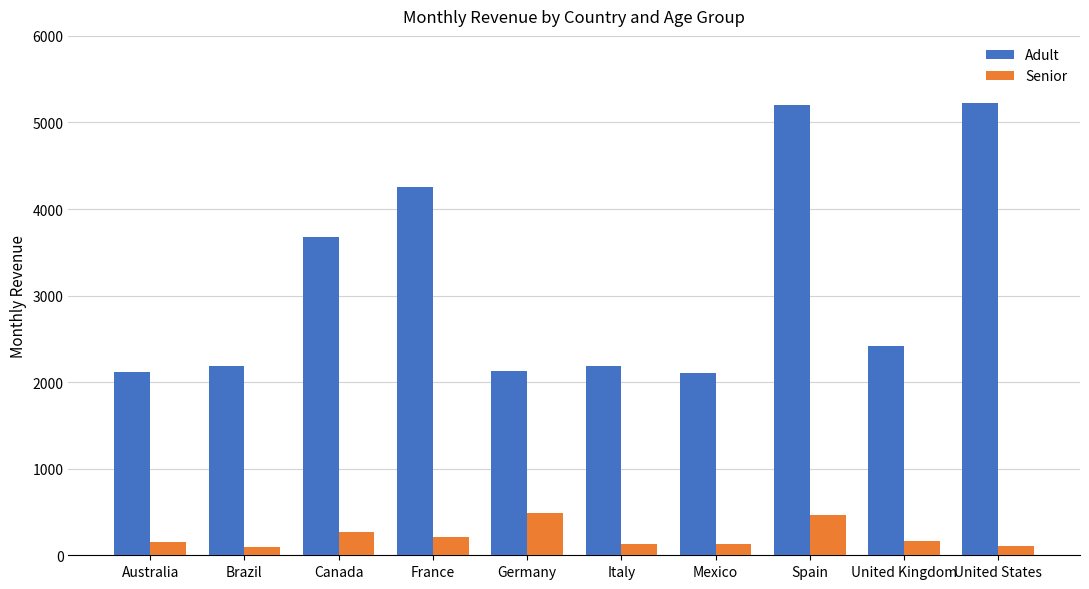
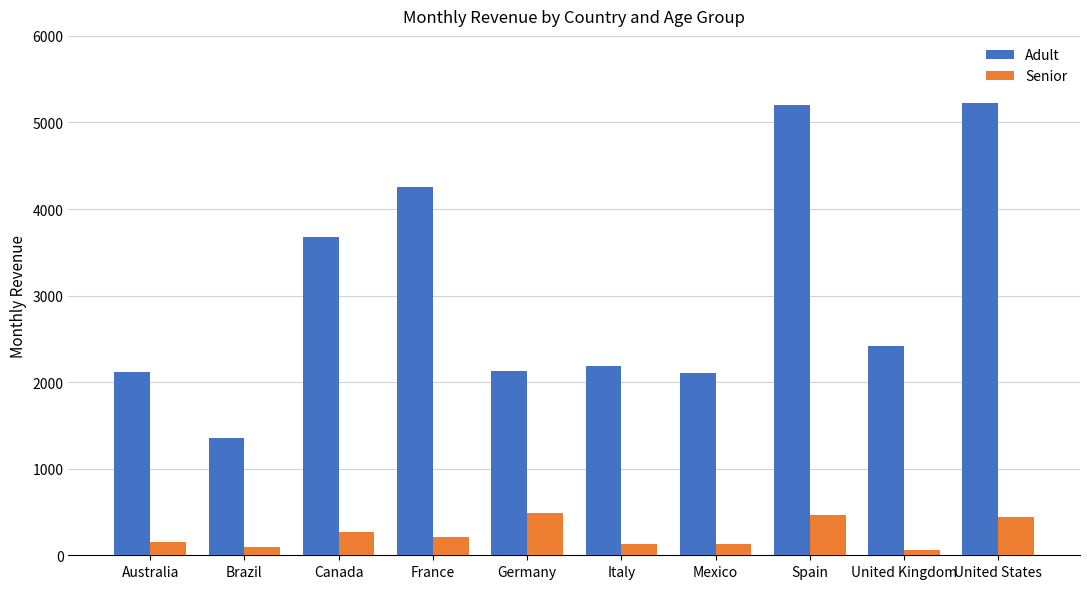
Adult, Brazil: 2200 -> 1400
Senior, United Kingdom: 200 -> 100
Senior, United States: 100 -> 400
